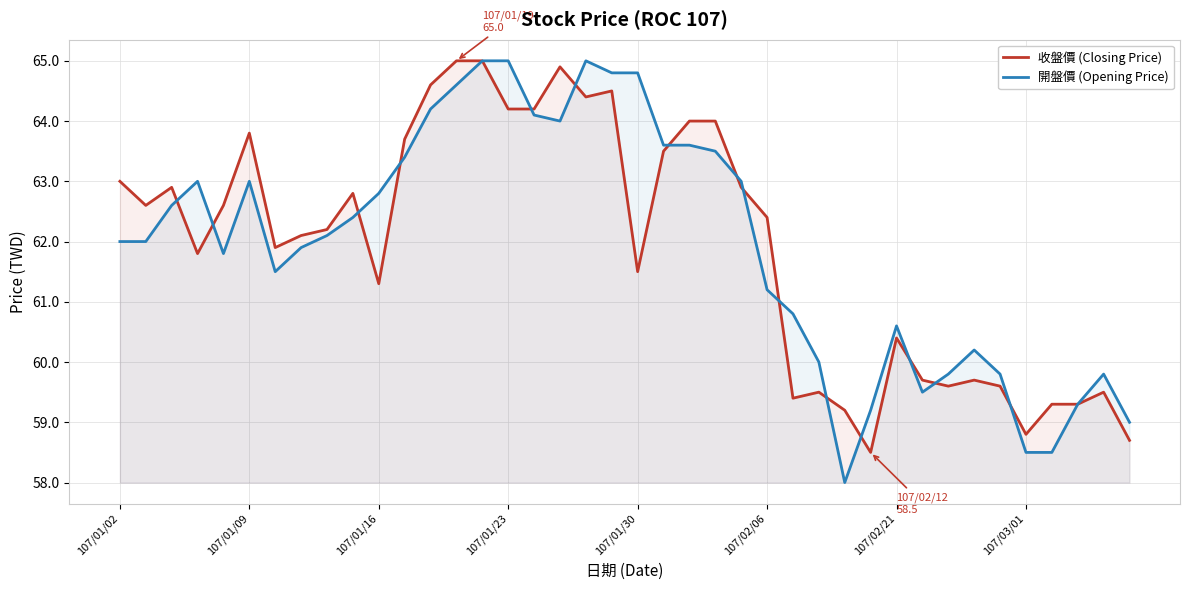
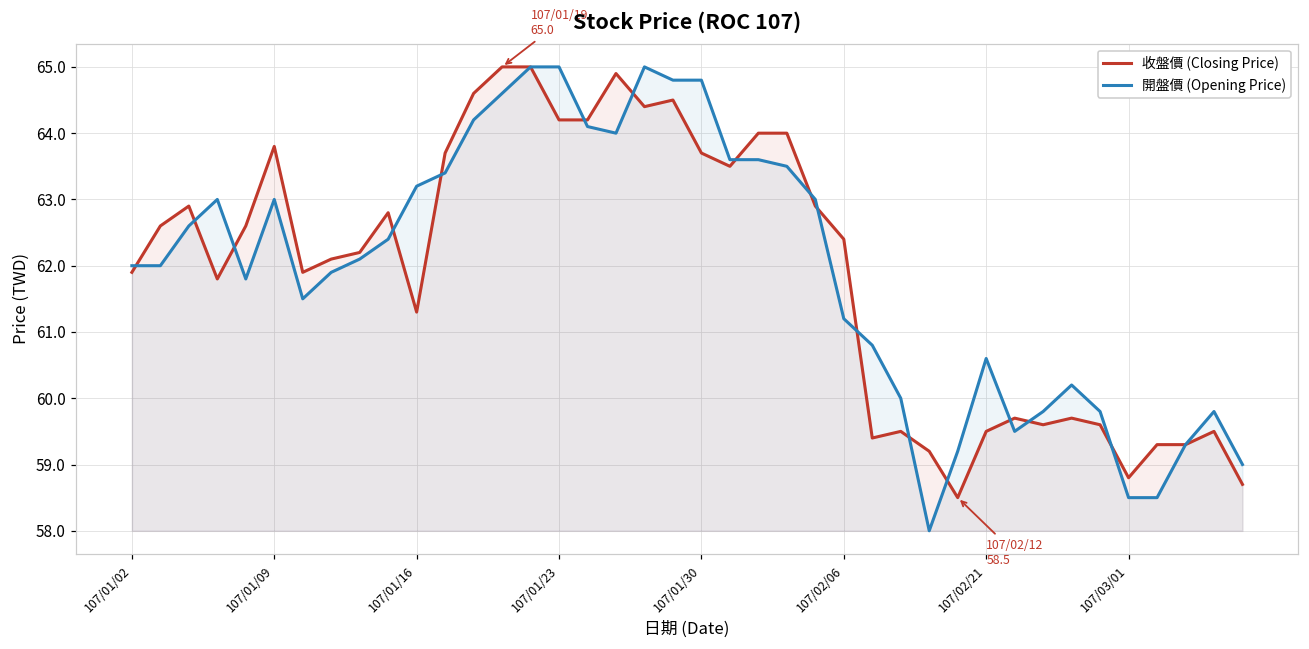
收盤價 (Closing Price), 107/01/02: 63.0 -> 61.9
開盤價 (Opening Price), 107/01/16: 62.8 -> 63.2
收盤價 (Closing Price), 107/01/30: 61.5 -> 63.7
收盤價 (Closing Price), 107/02/21: 60.4 -> 59.5
